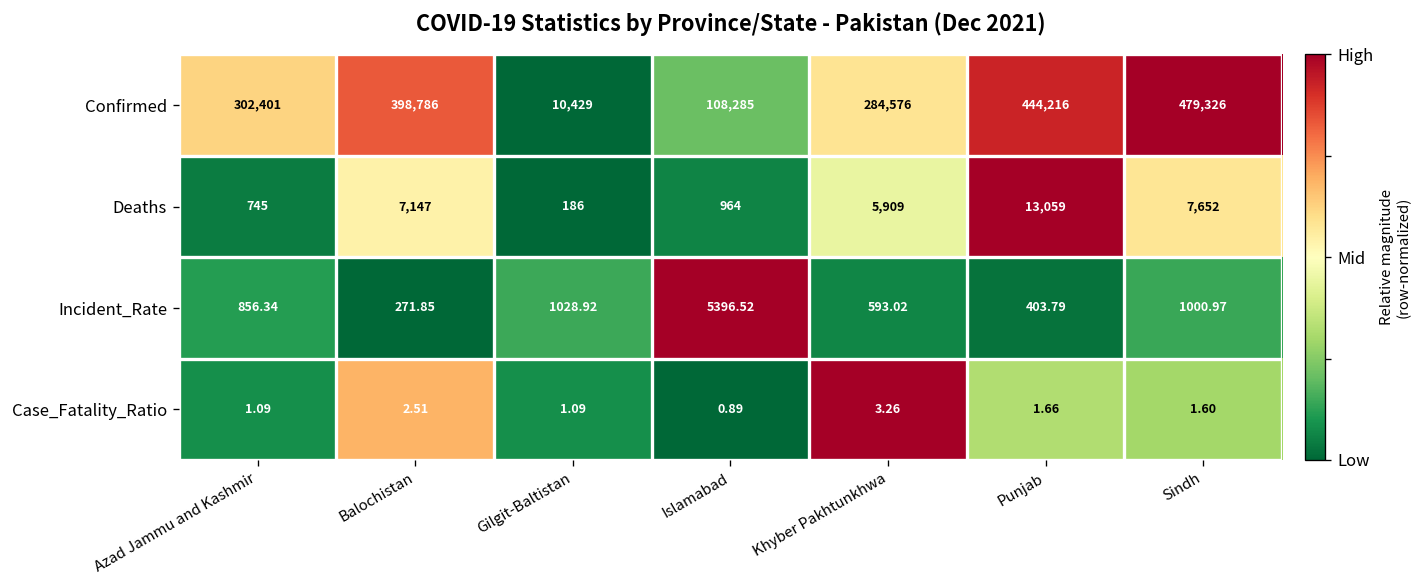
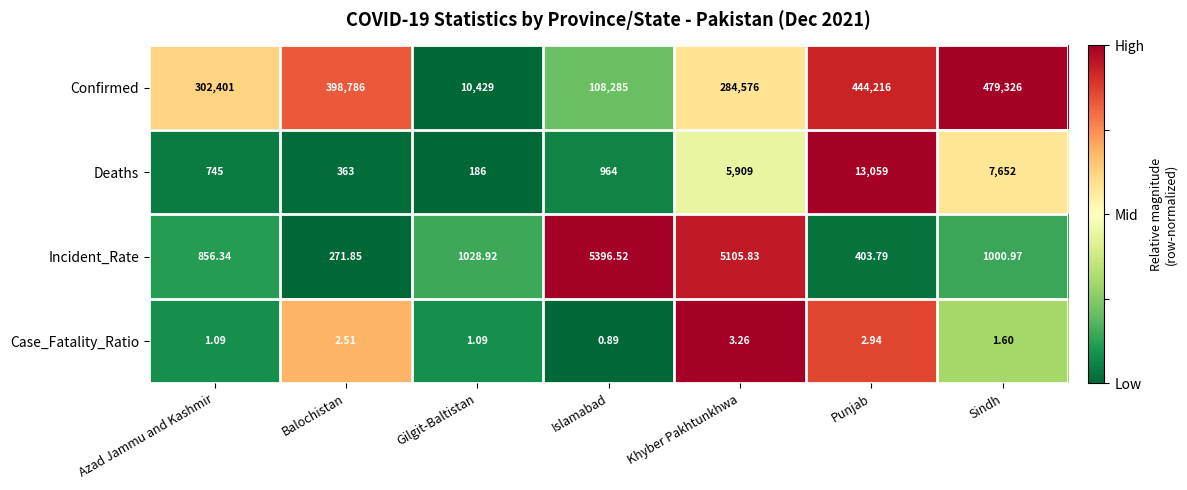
Deaths, Balochistan: 7,147 -> 363
Incident_Rate, Khyber Pakhtunkhwa: 593.02 -> 5105.83
Case_Fatality_Ratio, Punjab: 1.66 -> 2.94
